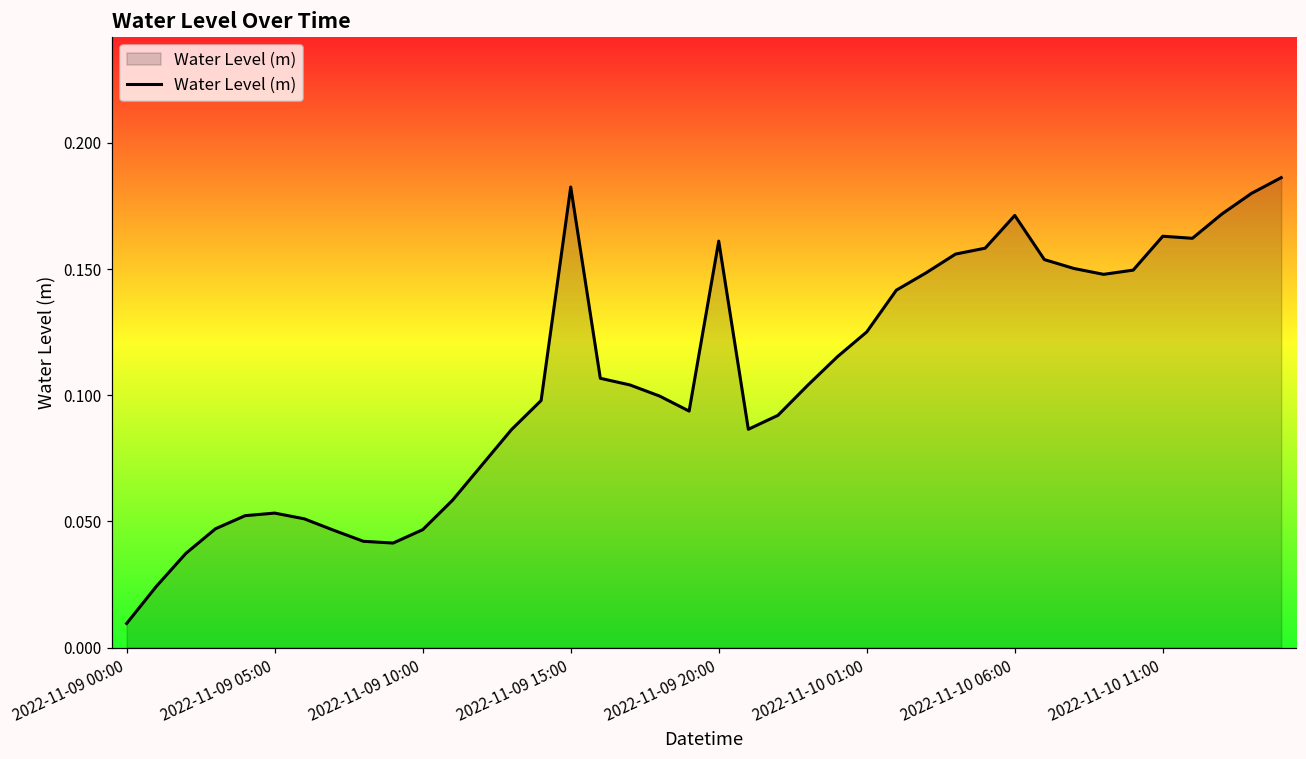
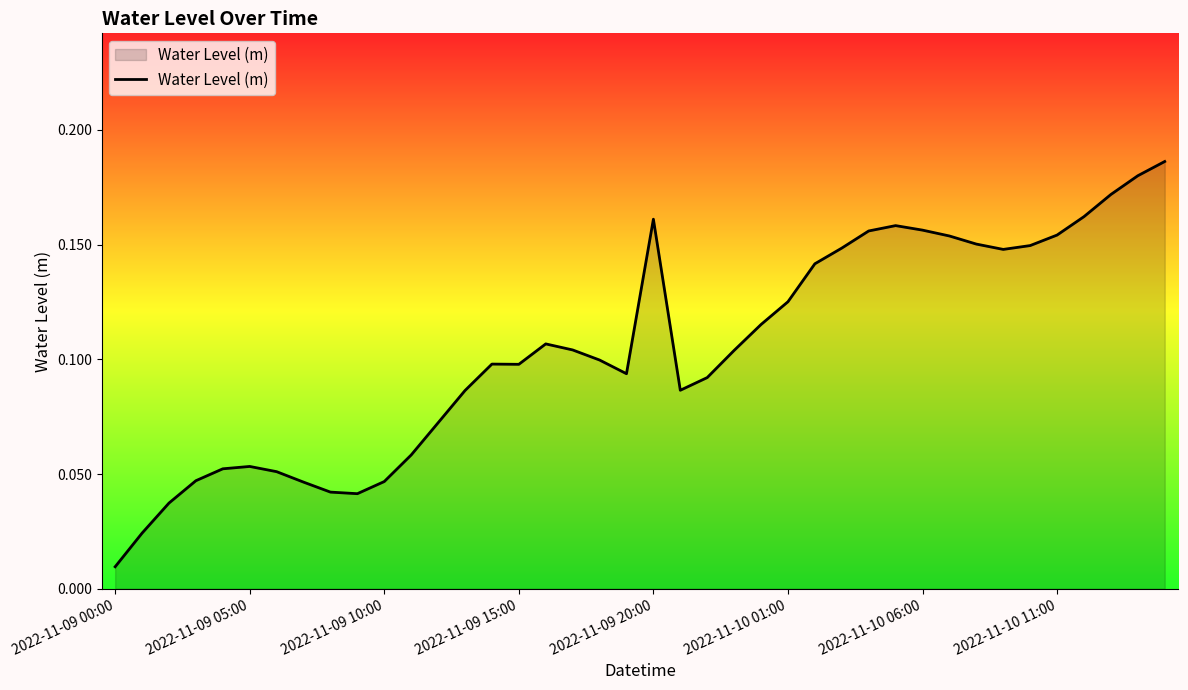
2022-11-09 15:00: 0.182 -> 0.098
2022-11-10 06:00: 0.171 -> 0.156
2022-11-10 11:00: 0.163 -> 0.154
